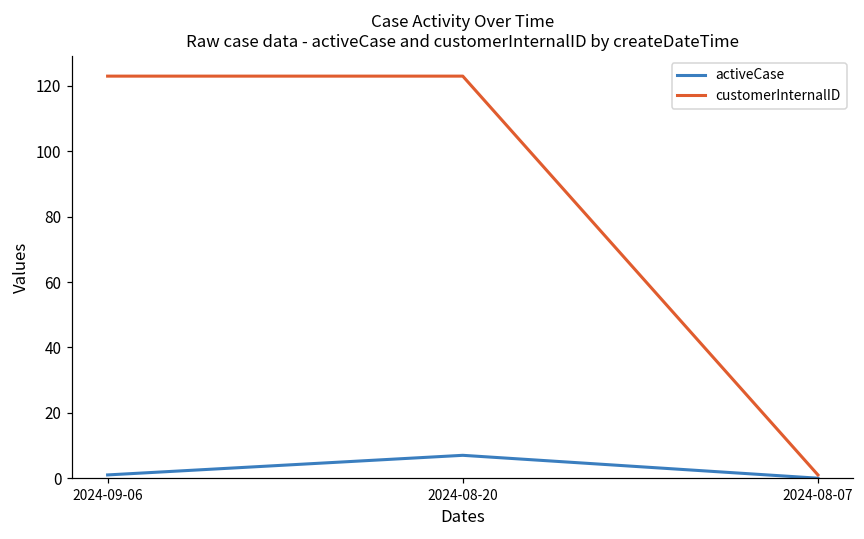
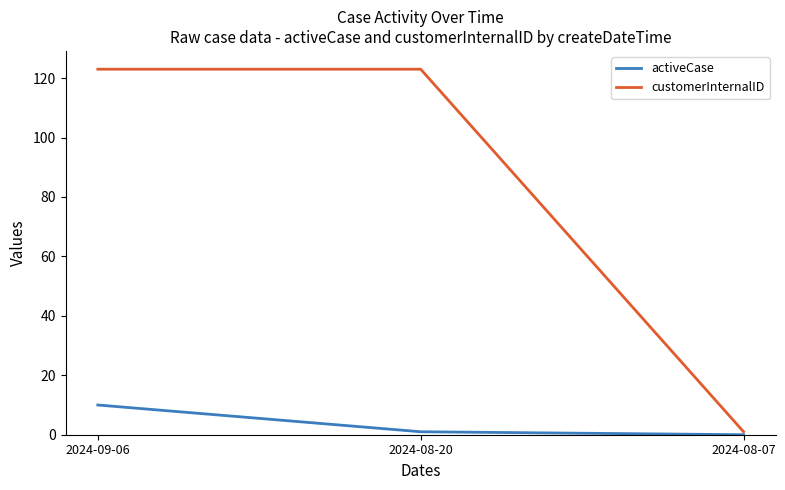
activeCase, 2024-09-06: 1 -> 10
activeCase, 2024-08-20: 7 -> 1
